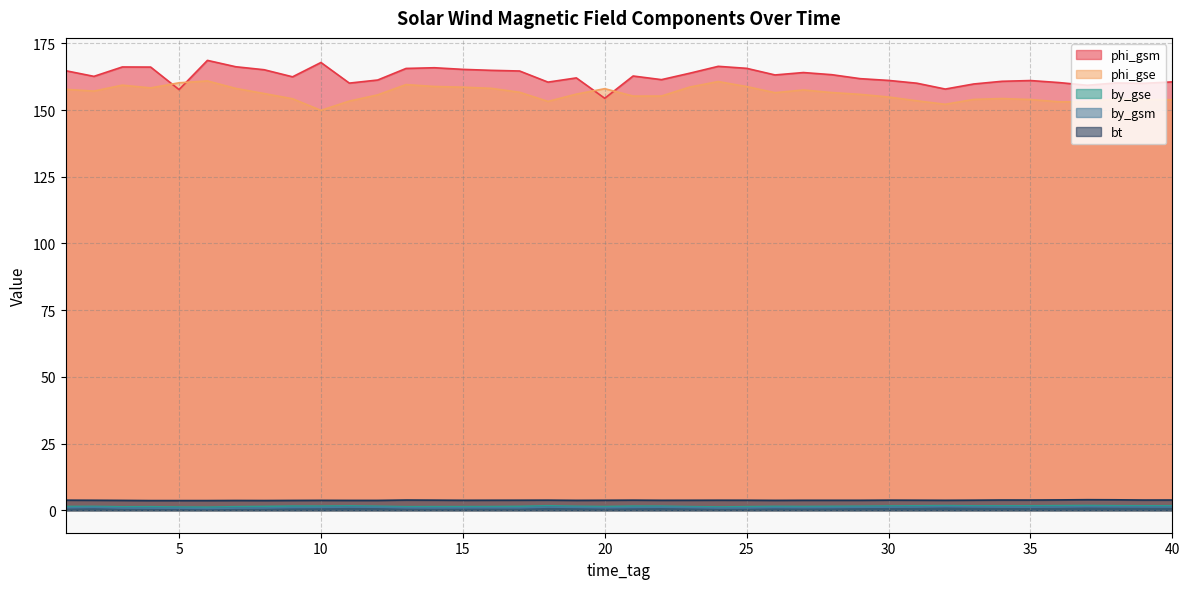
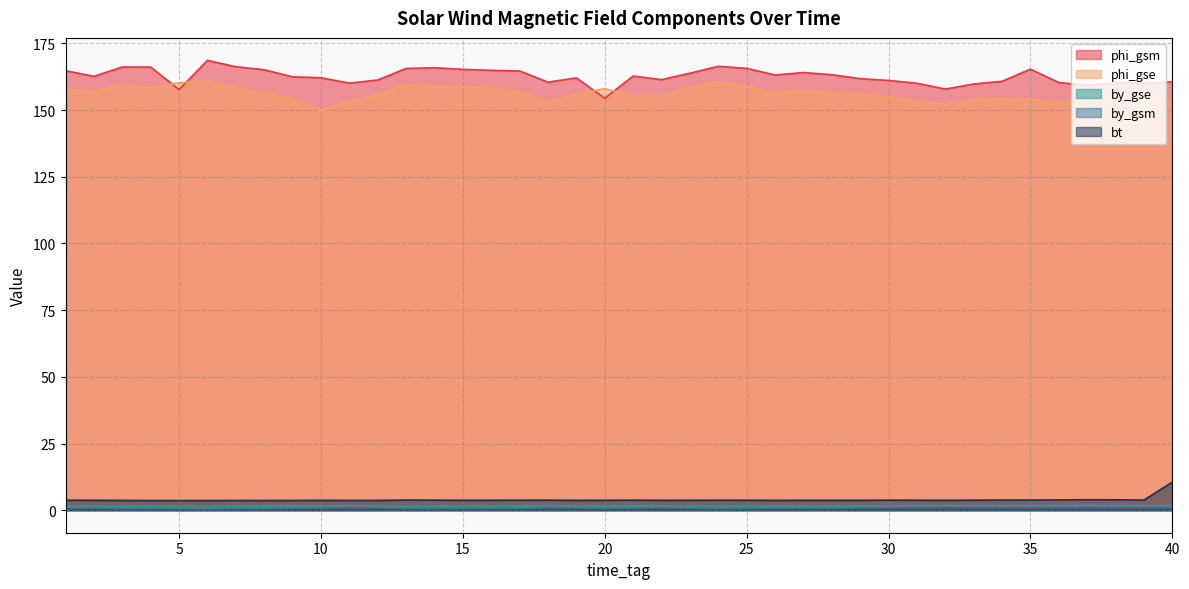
phi_gsm, 10: 168 -> 162
phi_gsm, 35: 161 -> 165
bt, 40: 4 -> 11
